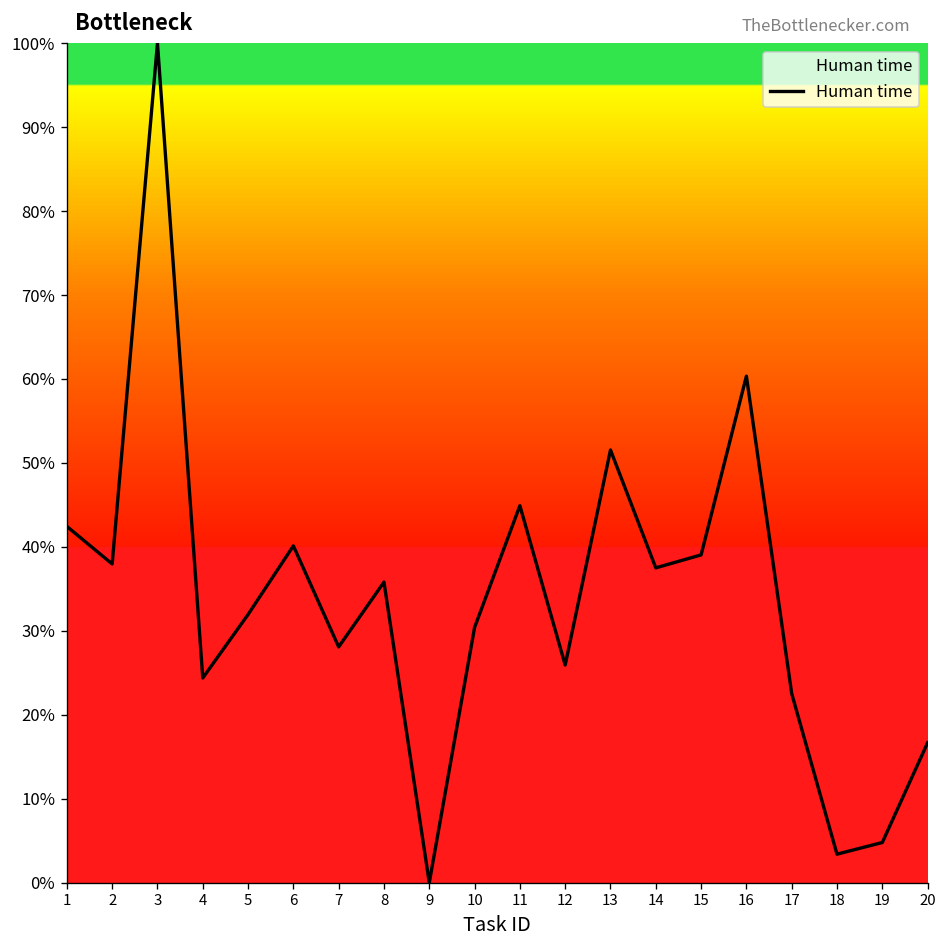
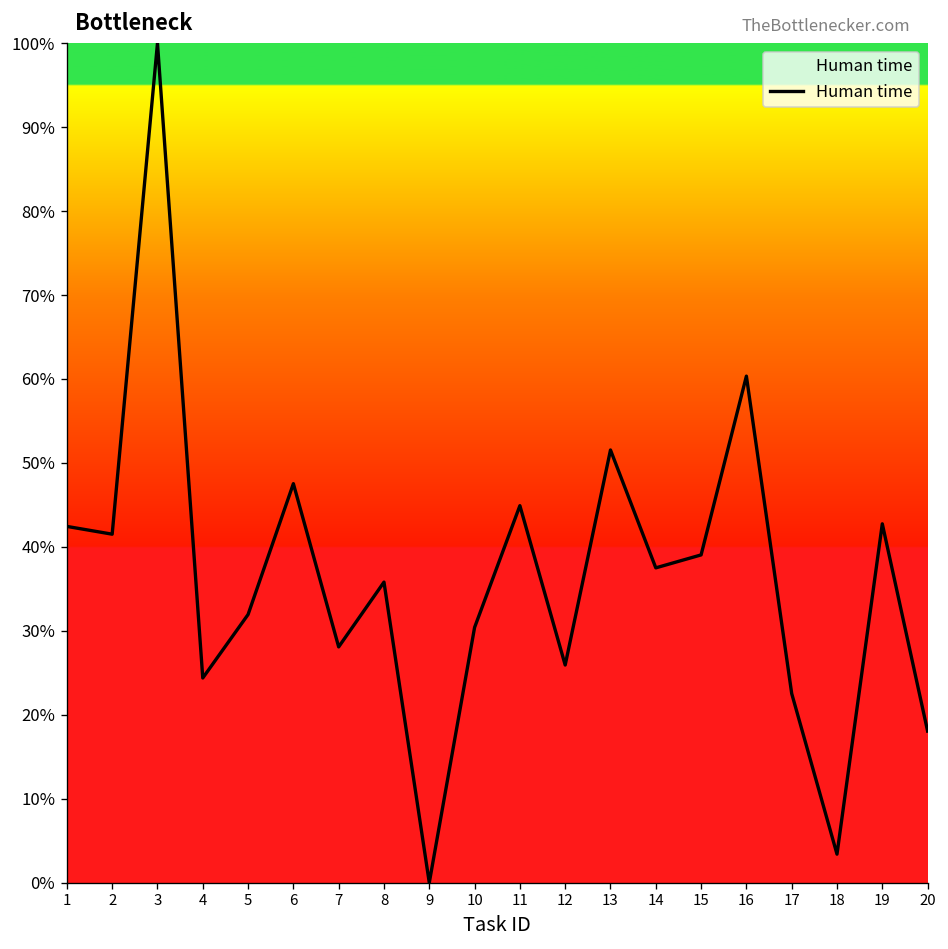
2: 38% -> 42%
6: 40% -> 48%
19: 5% -> 43%
20: 17% -> 18%
